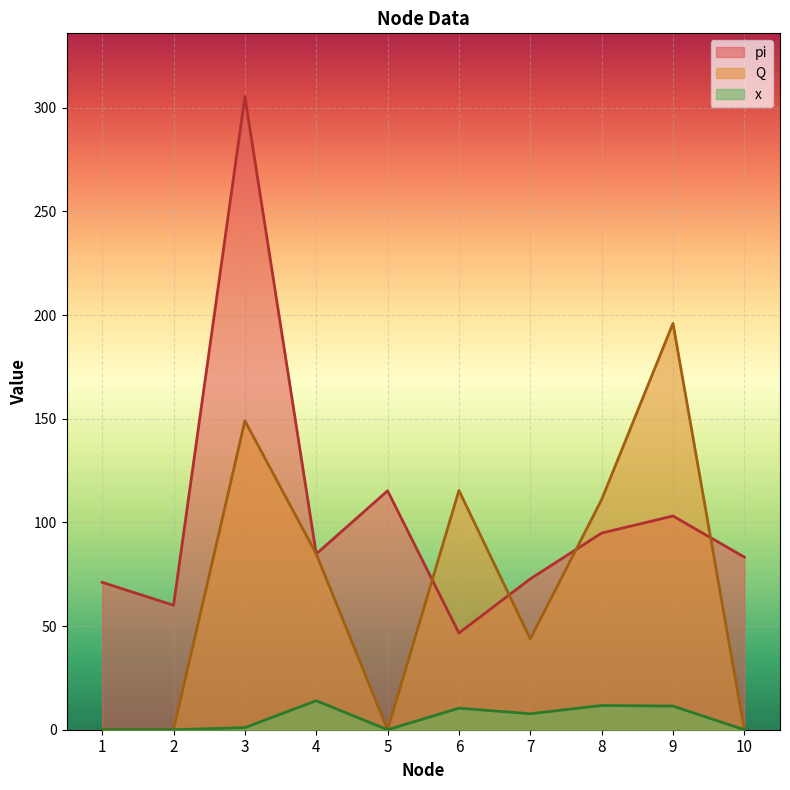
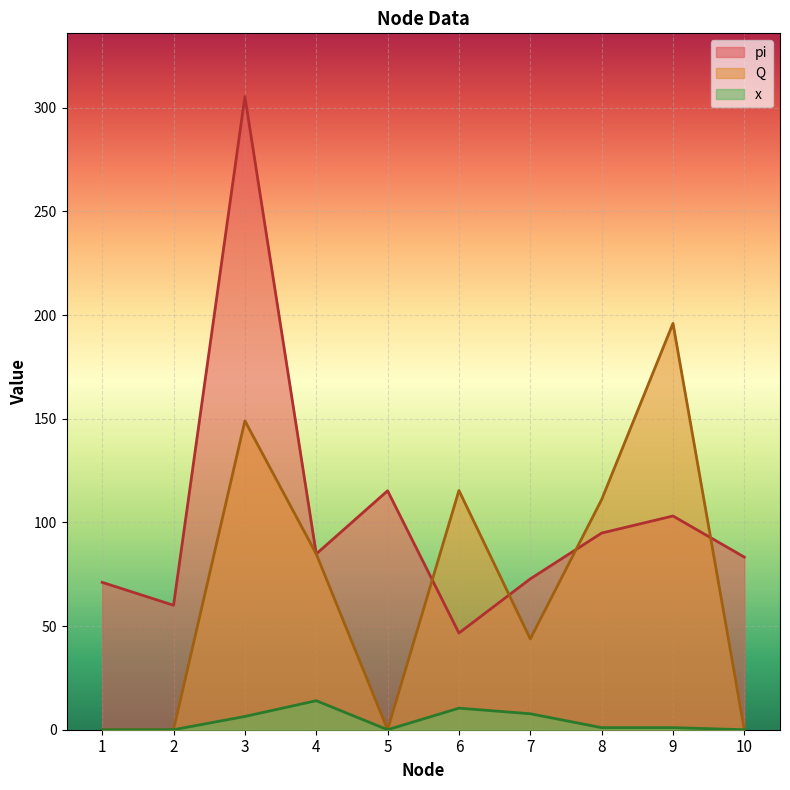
x, 3: 1 -> 6
x, 8: 12 -> 1
x, 9: 11 -> 1
